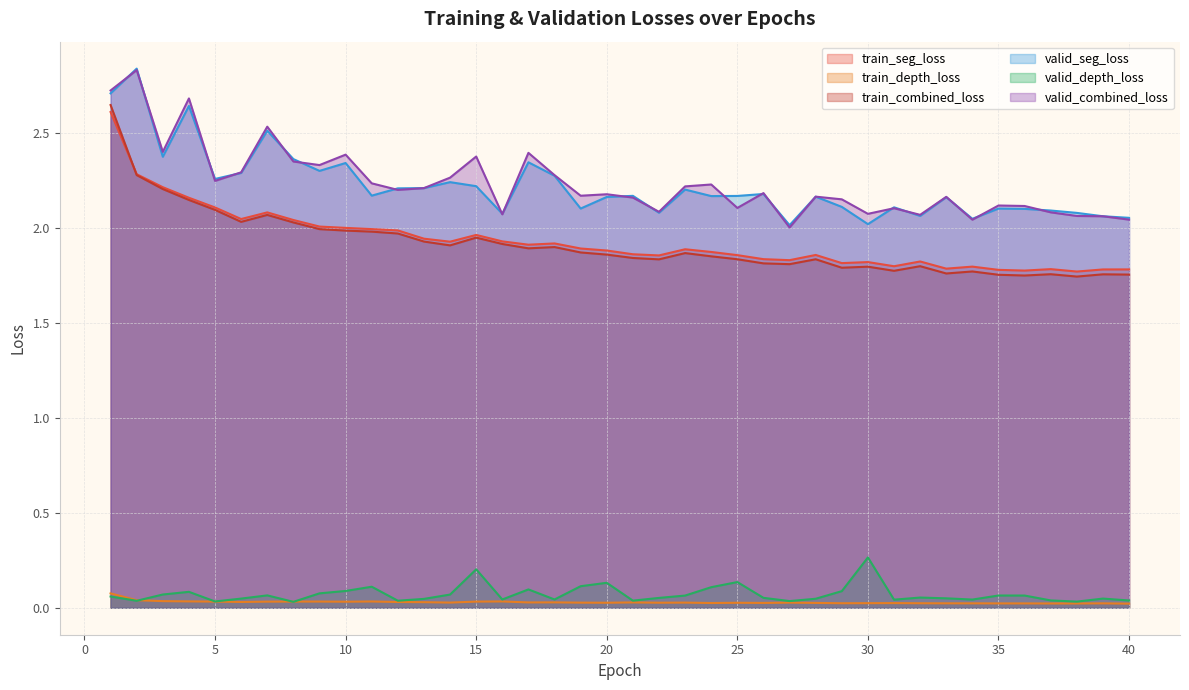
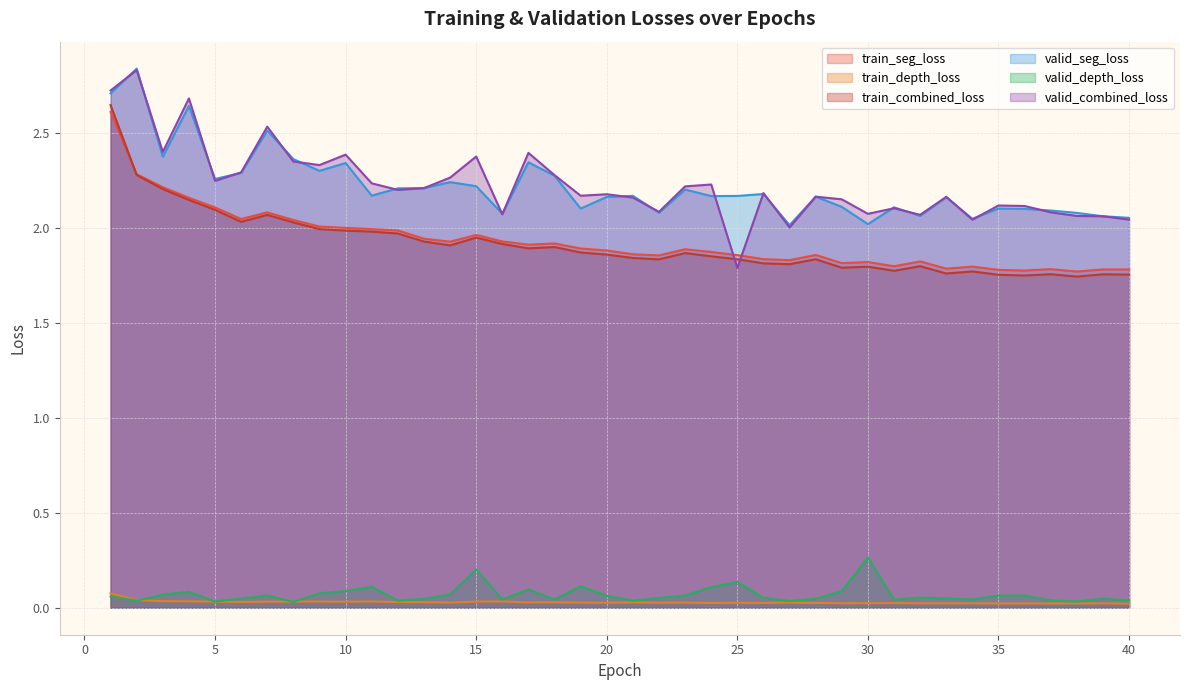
valid_depth_loss, 20: 0.13 -> 0.06
valid_combined_loss, 25: 2.11 -> 1.79
